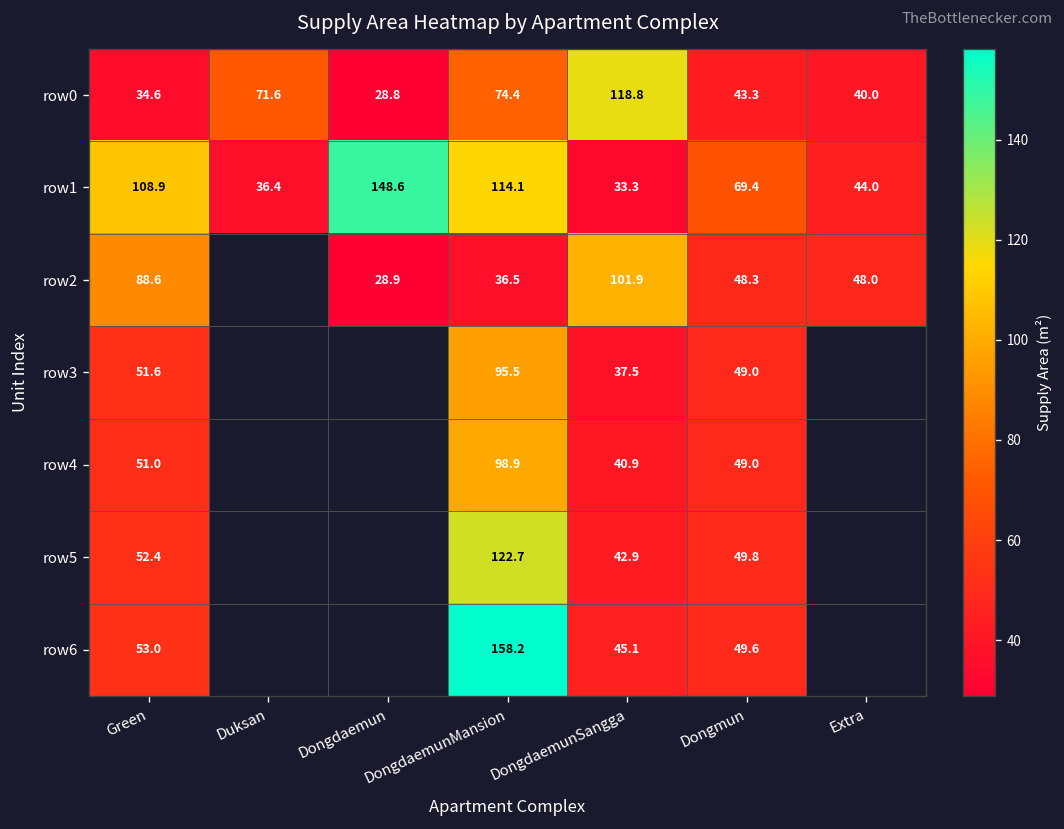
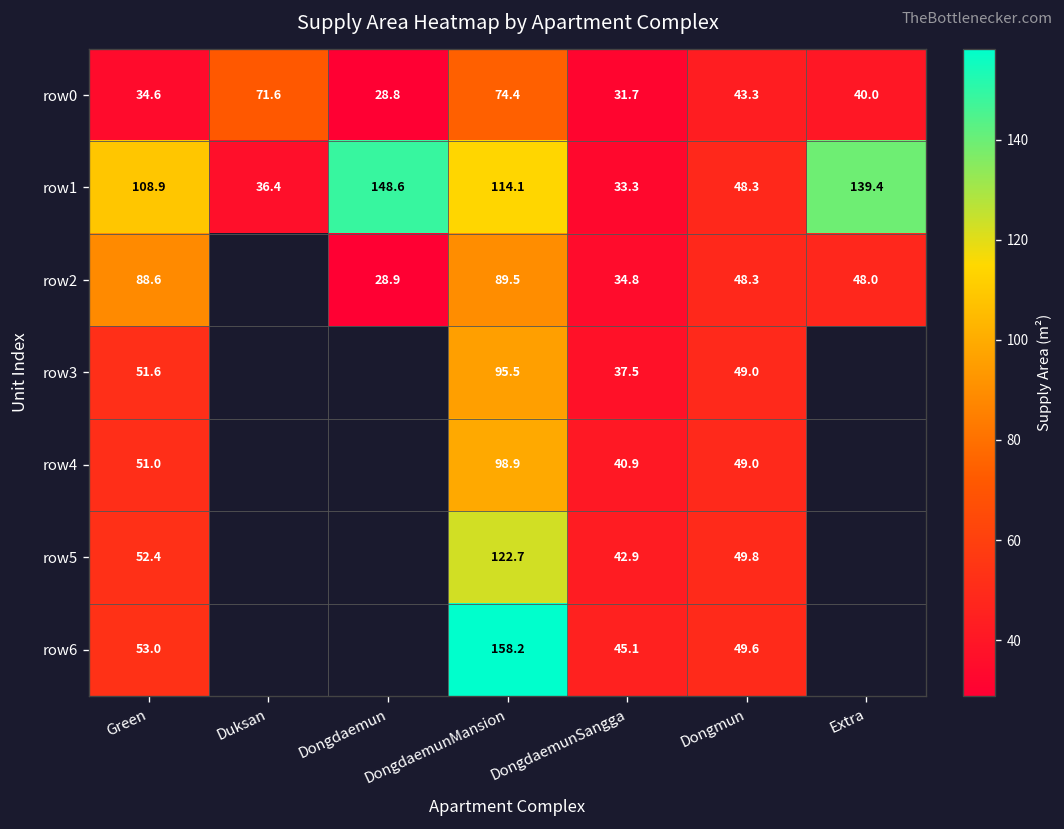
row0, DongdaemunSangga: 118.8 -> 31.7
row1, Dongmun: 69.4 -> 48.3
row1, Extra: 44.0 -> 139.4
row2, DongdaemunMansion: 36.5 -> 89.5
row2, DongdaemunSangga: 101.9 -> 34.8
